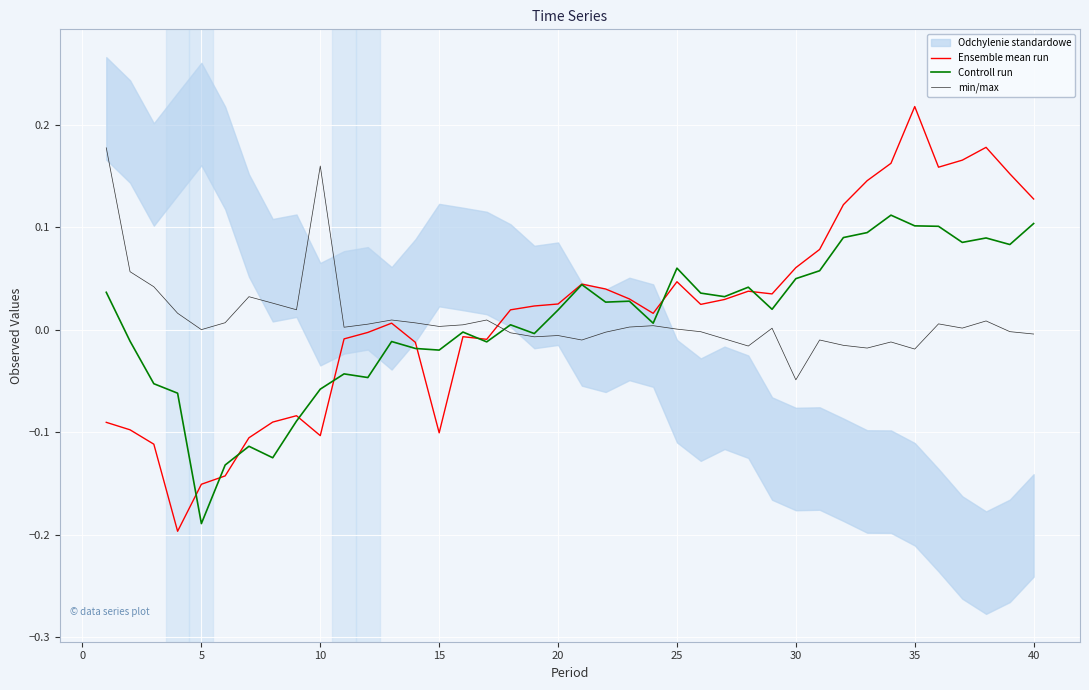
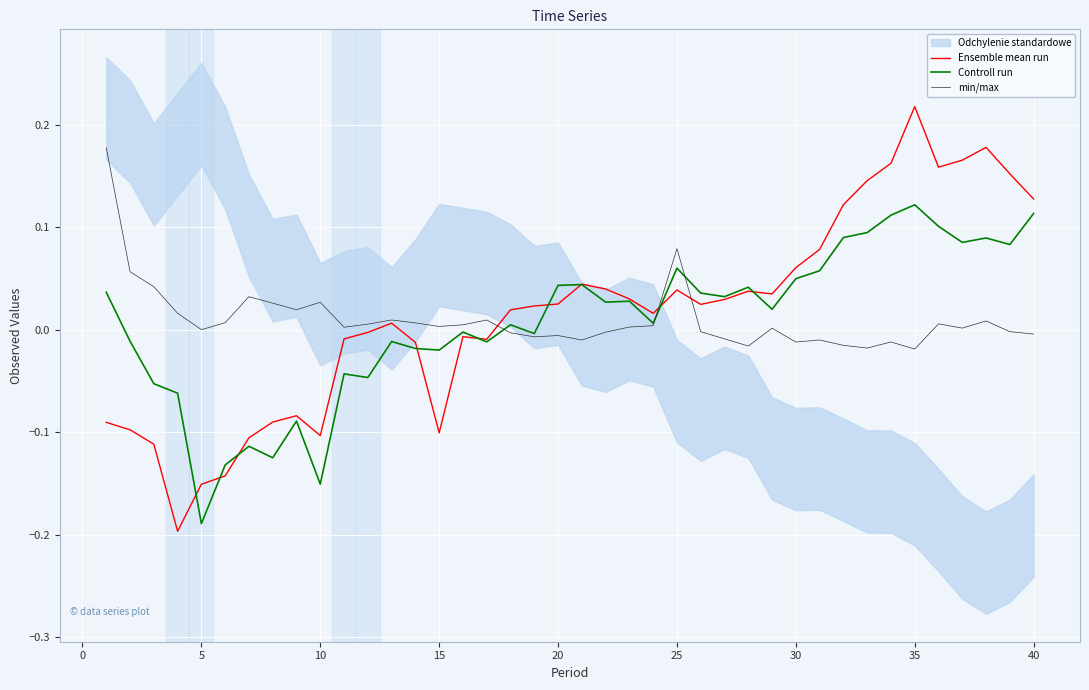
Controll run, 10: -0.058 -> -0.151
min/max, 10: 0.160 -> 0.027
Controll run, 20: 0.019 -> 0.043
Ensemble mean run, 25: 0.047 -> 0.039
min/max, 25: 0.000 -> 0.079
min/max, 30: -0.049 -> -0.012
Controll run, 35: 0.101 -> 0.122
Controll run, 40: 0.104 -> 0.113
